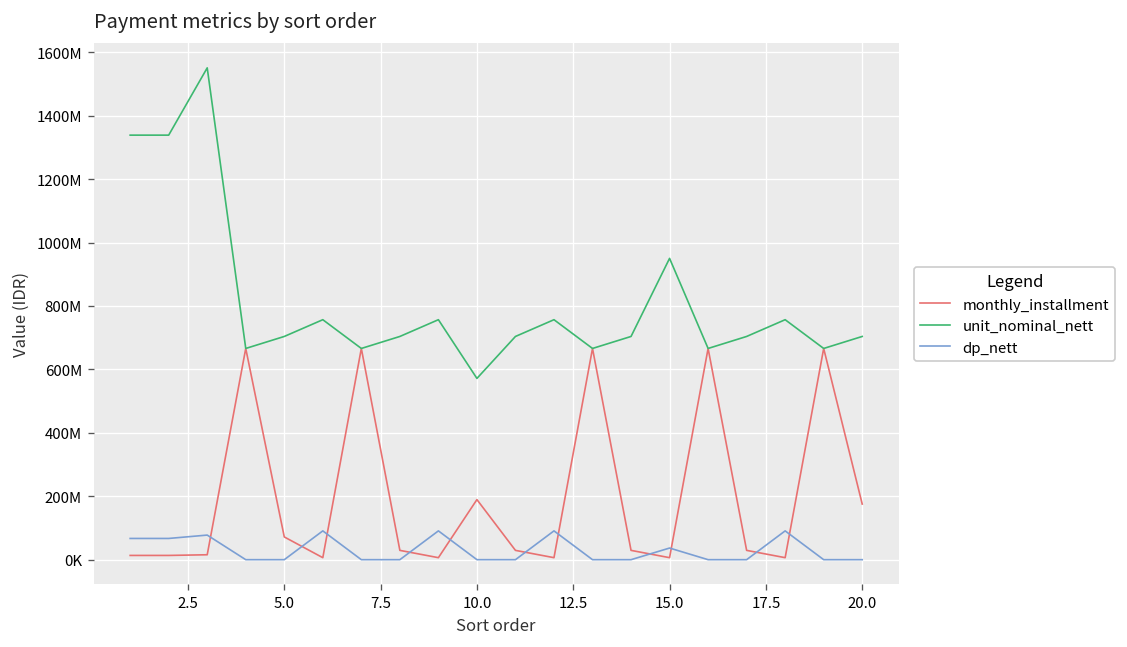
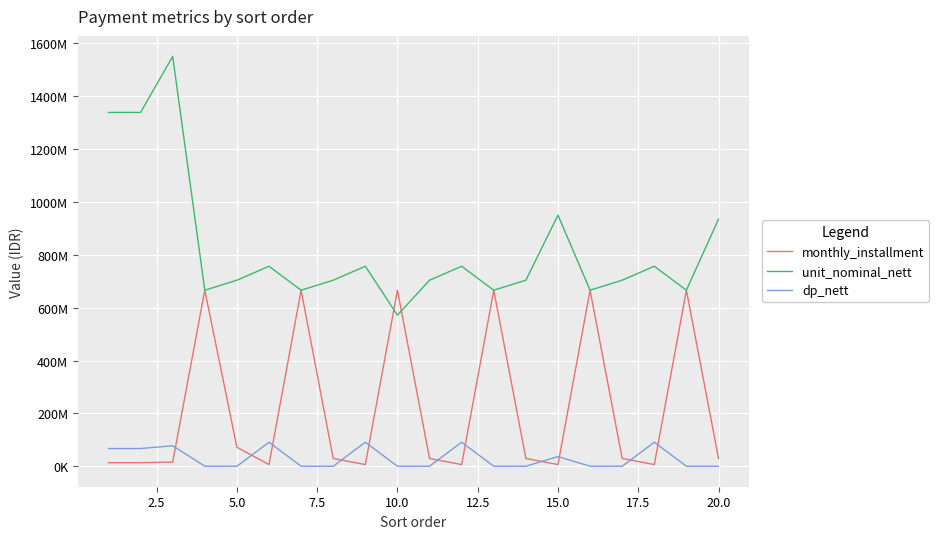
monthly_installment, 10.0: 190000000 -> 670000000
monthly_installment, 20.0: 180000000 -> 30000000
unit_nominal_nett, 20.0: 700000000 -> 930000000
